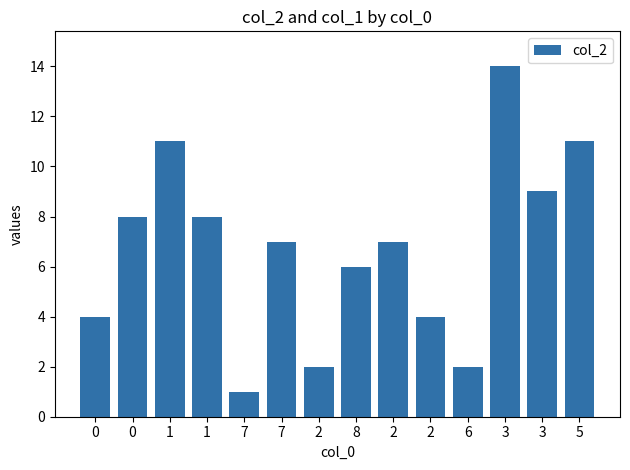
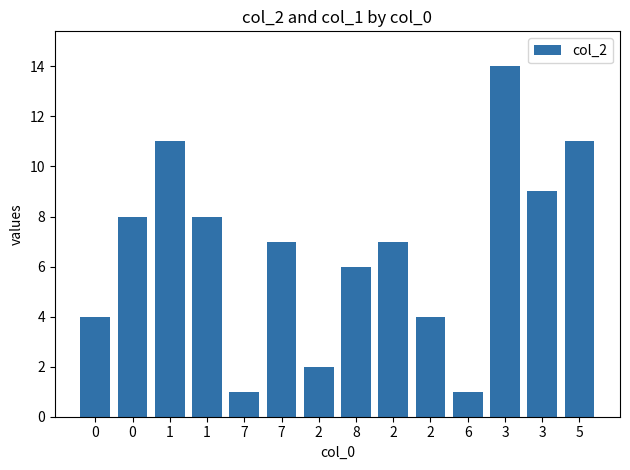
6: 2 -> 1
